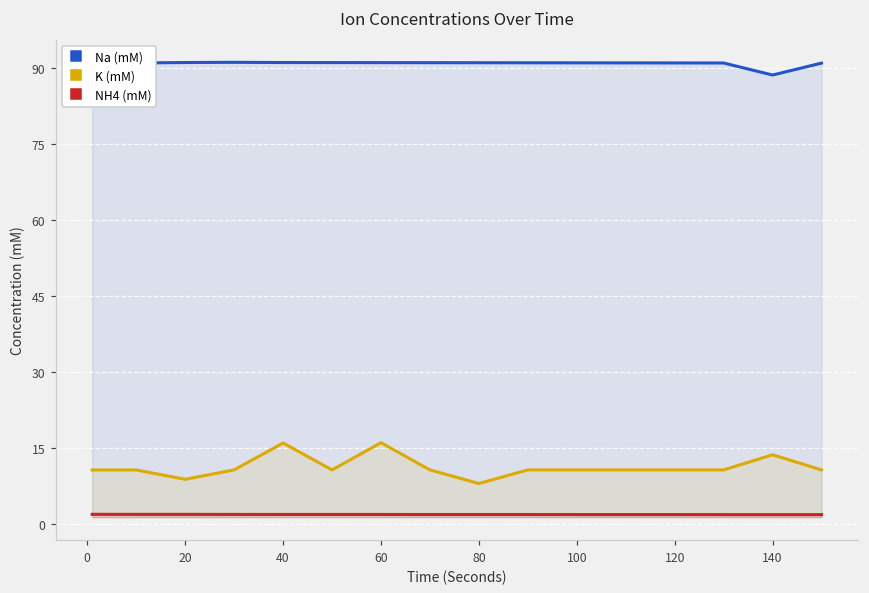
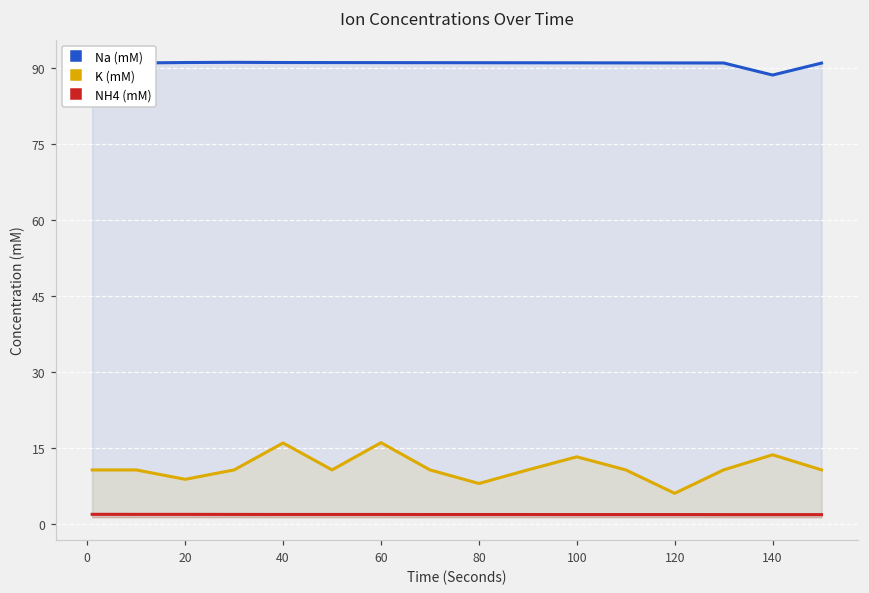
K (mM), 100: 11 -> 13
K (mM), 120: 11 -> 6
